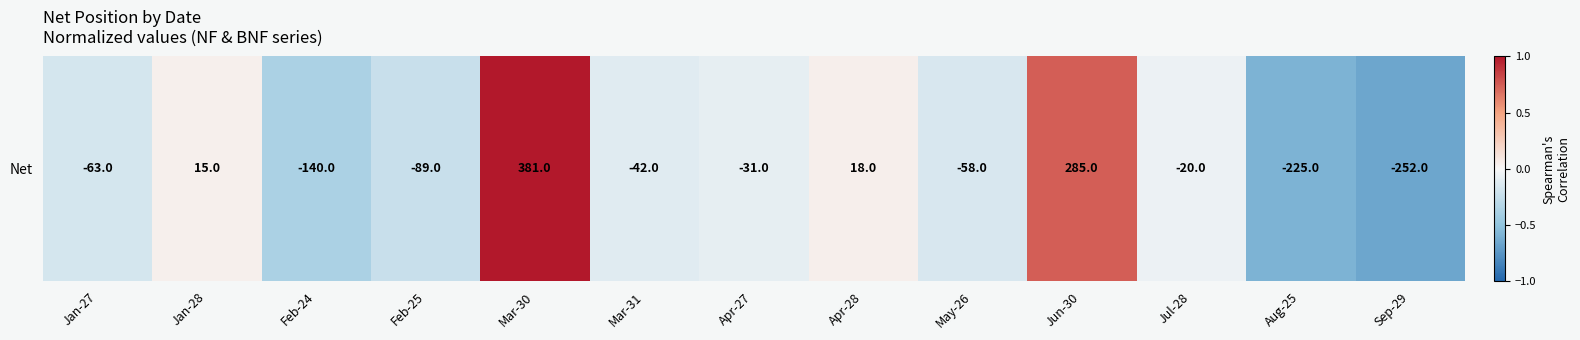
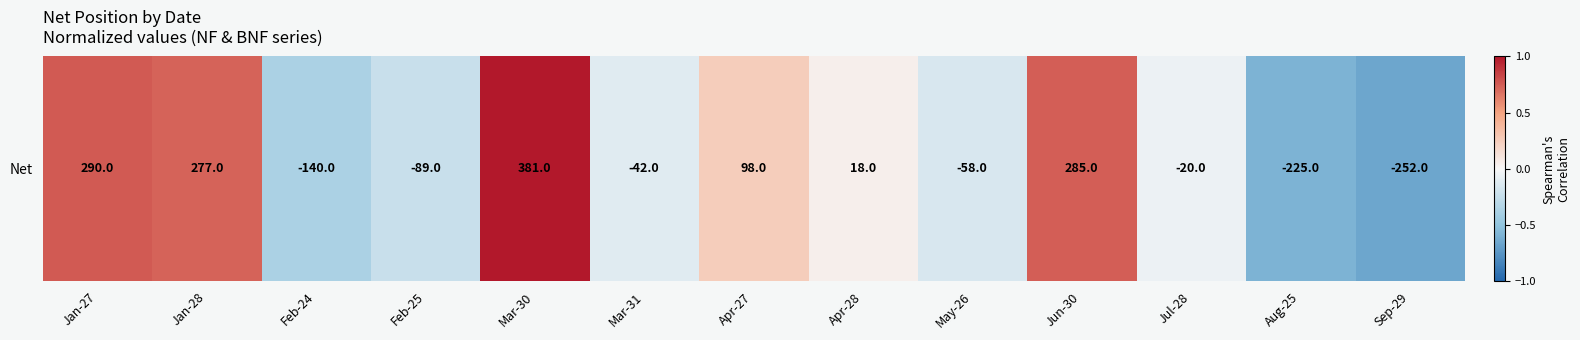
Net, Jan-27: -63.0 -> 290.0
Net, Jan-28: 15.0 -> 277.0
Net, Apr-27: -31.0 -> 98.0
